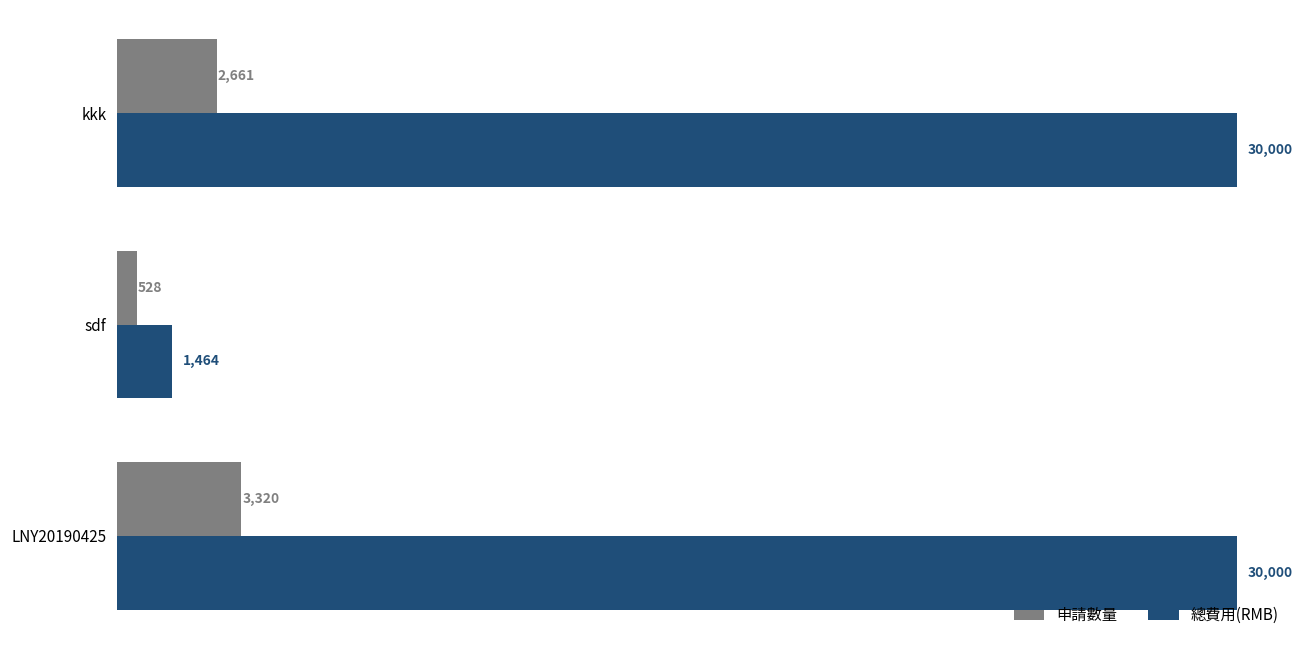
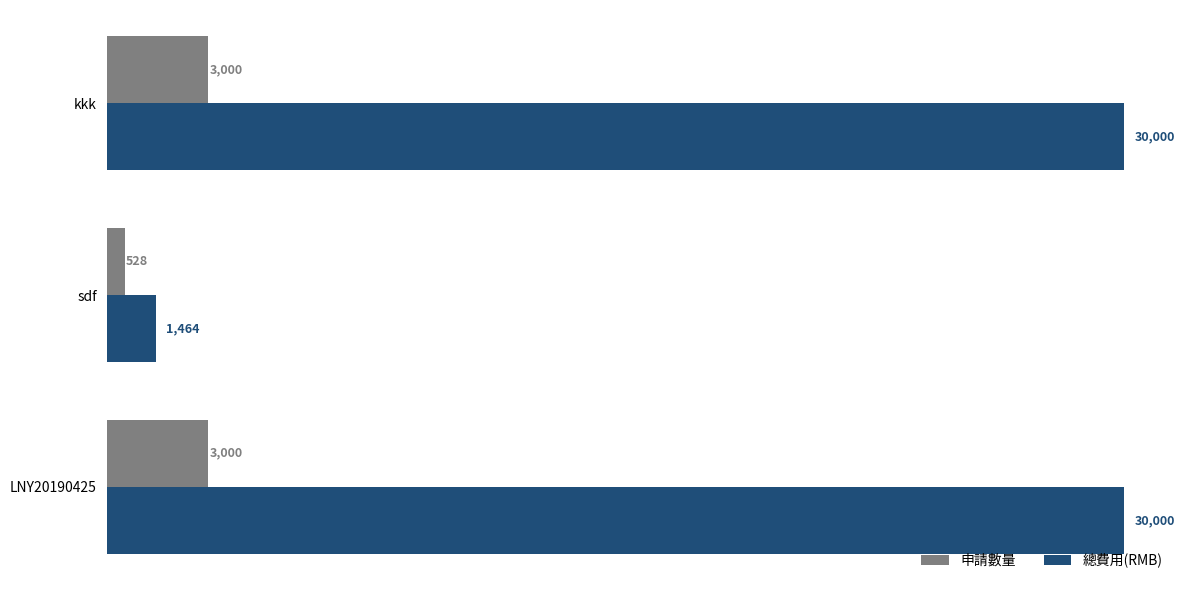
申請數量, kkk: 2,661 -> 3,000
申請數量, LNY20190425: 3,320 -> 3,000
